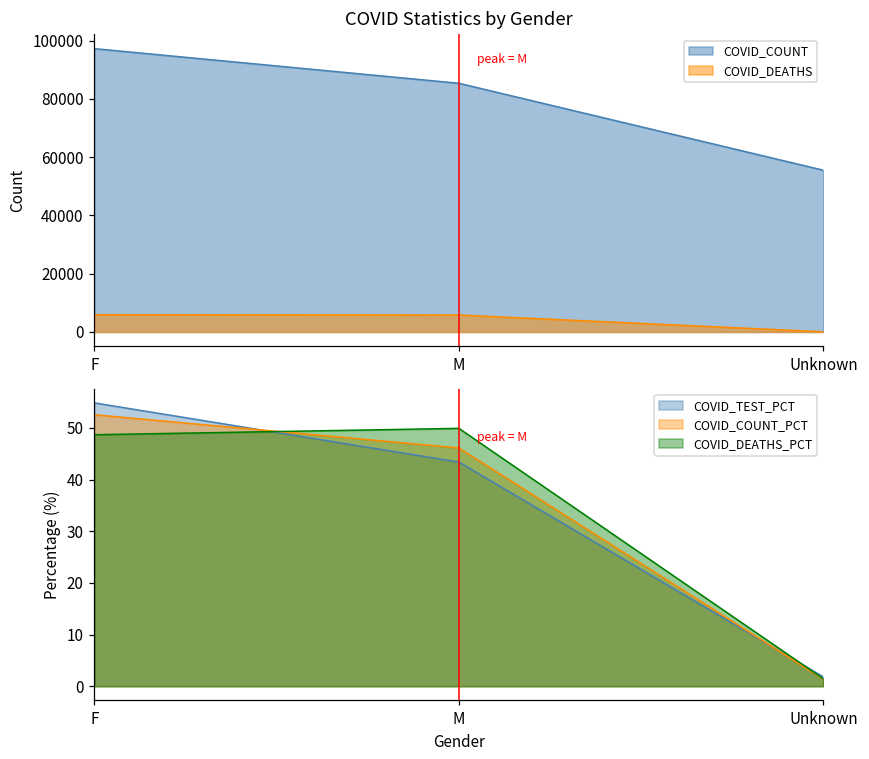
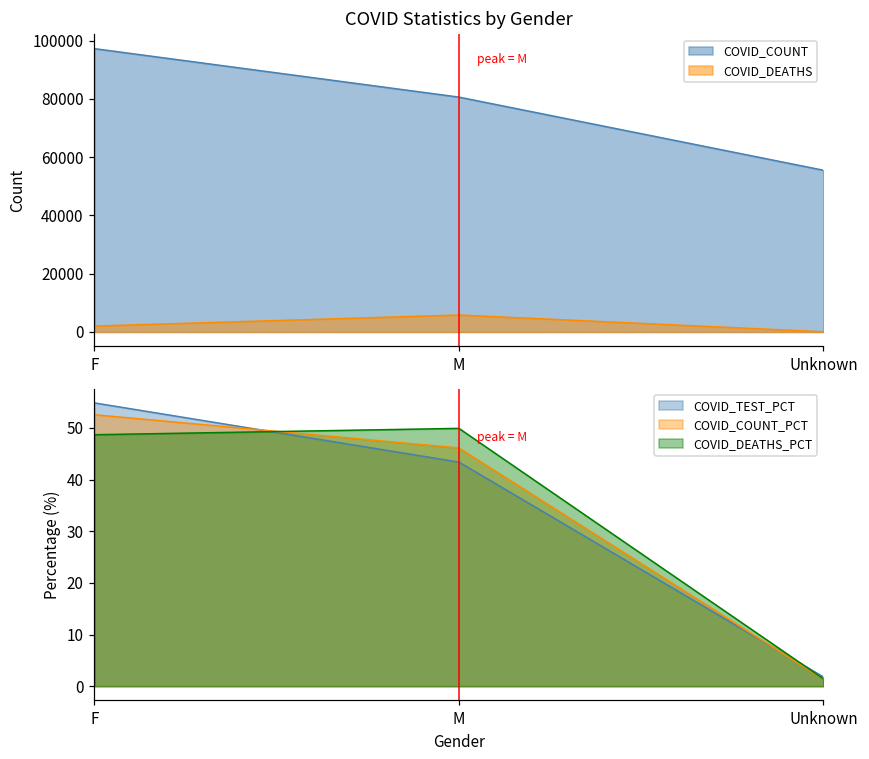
COVID Statistics by Gender, COVID_DEATHS, F: 6000 -> 2000
COVID Statistics by Gender, COVID_COUNT, M: 85000 -> 81000
